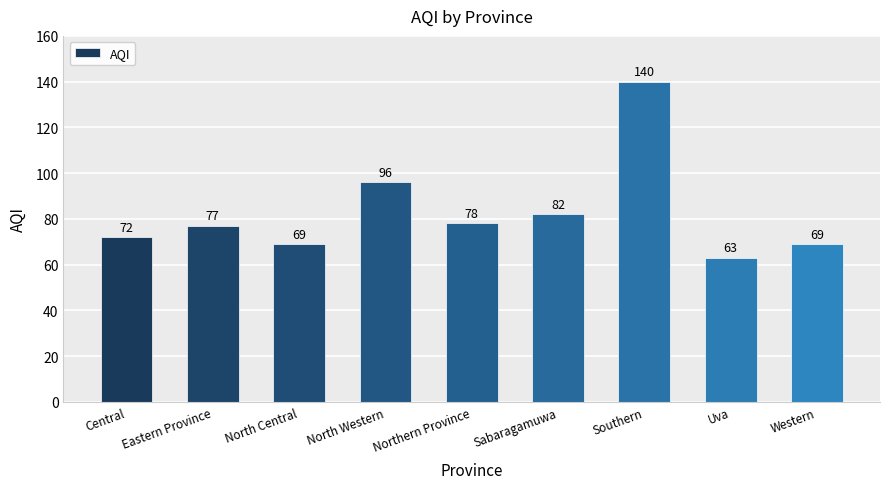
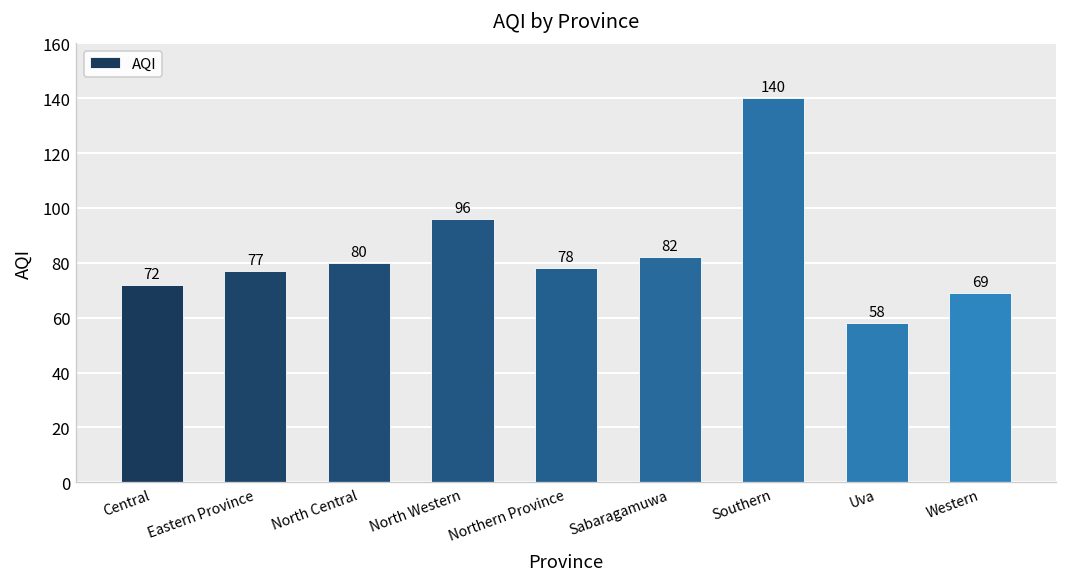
North Central: 69 -> 80
Uva: 63 -> 58
